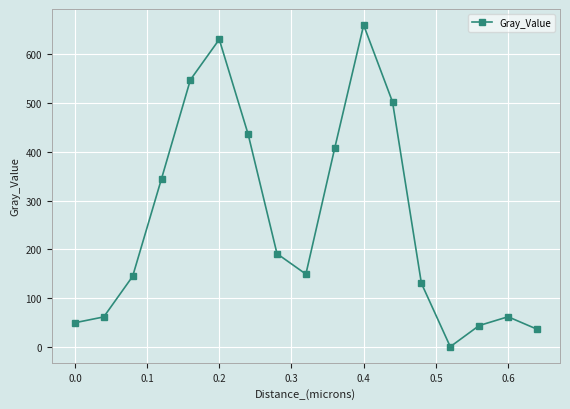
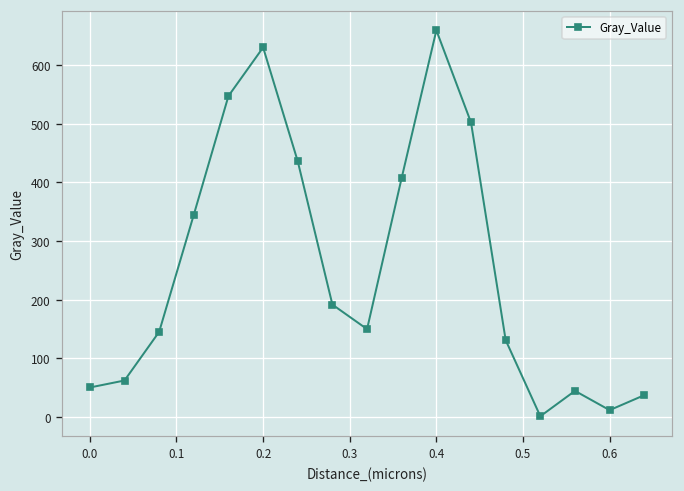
0.6: 60 -> 10
